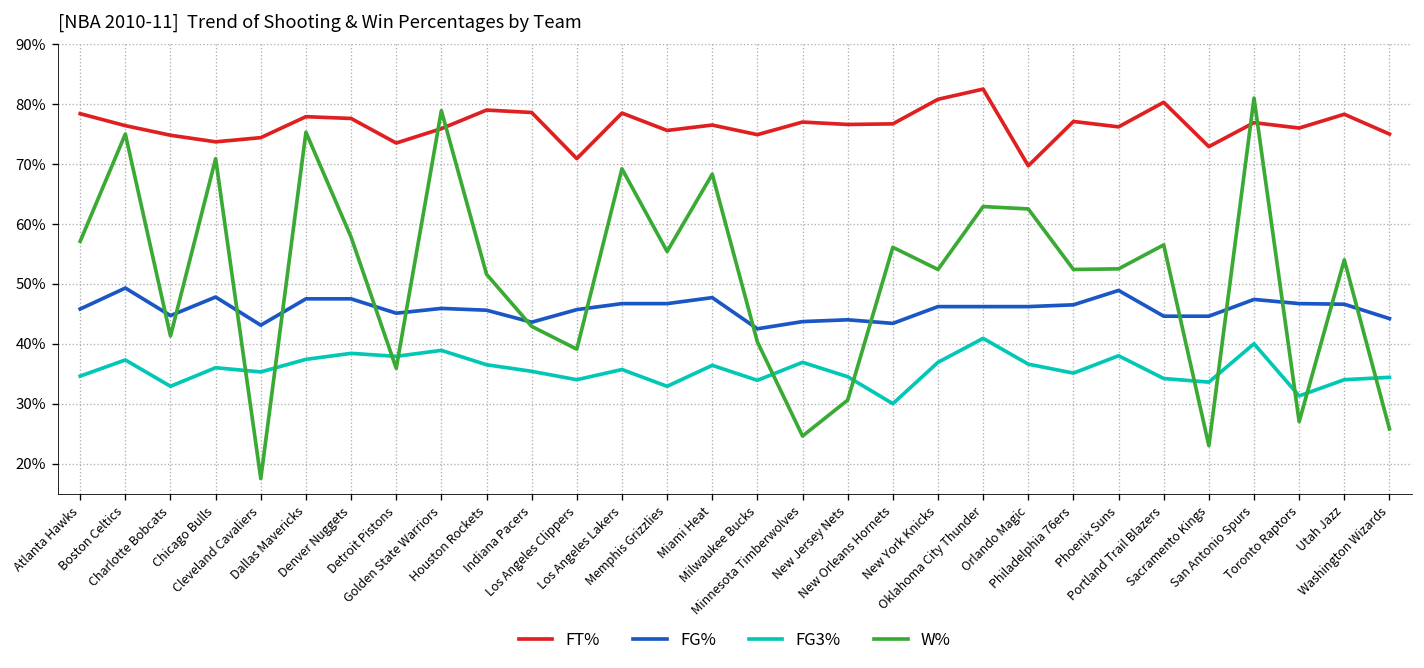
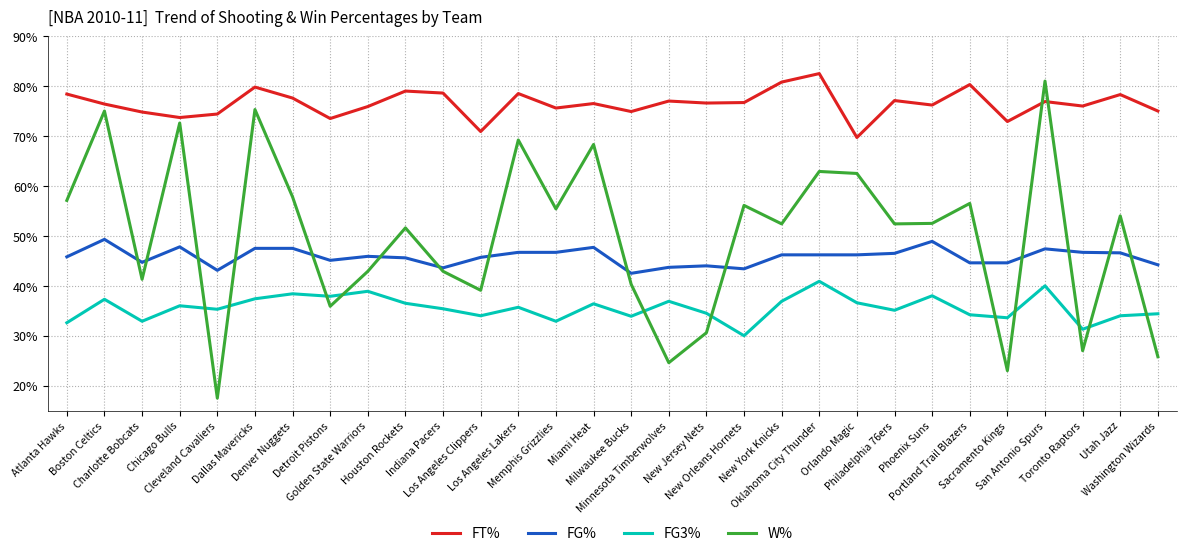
FG3%, Atlanta Hawks: 35% -> 33%
W%, Chicago Bulls: 71% -> 73%
FT%, Dallas Mavericks: 78% -> 80%
W%, Golden State Warriors: 79% -> 43%
